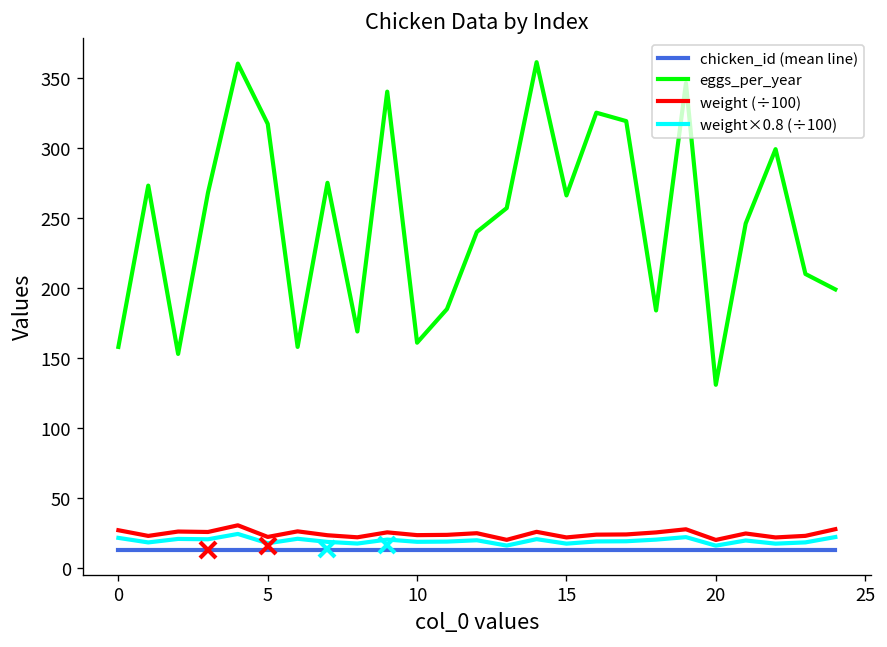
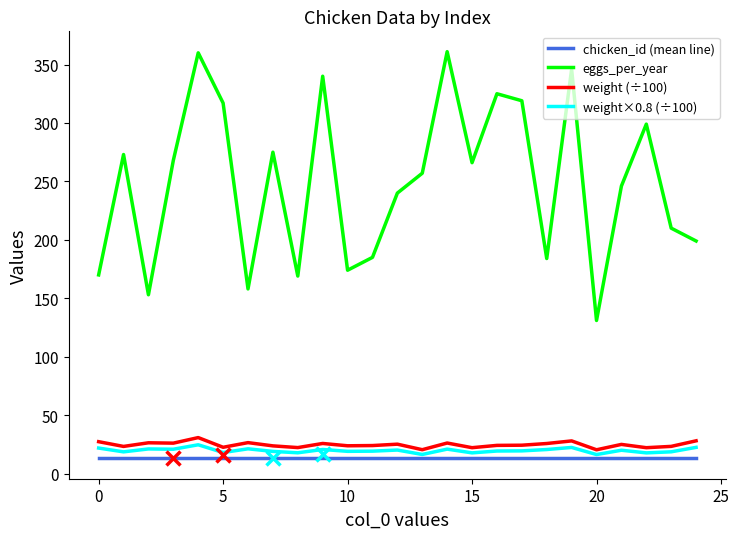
eggs_per_year, 0: 158 -> 170
eggs_per_year, 10: 161 -> 174
